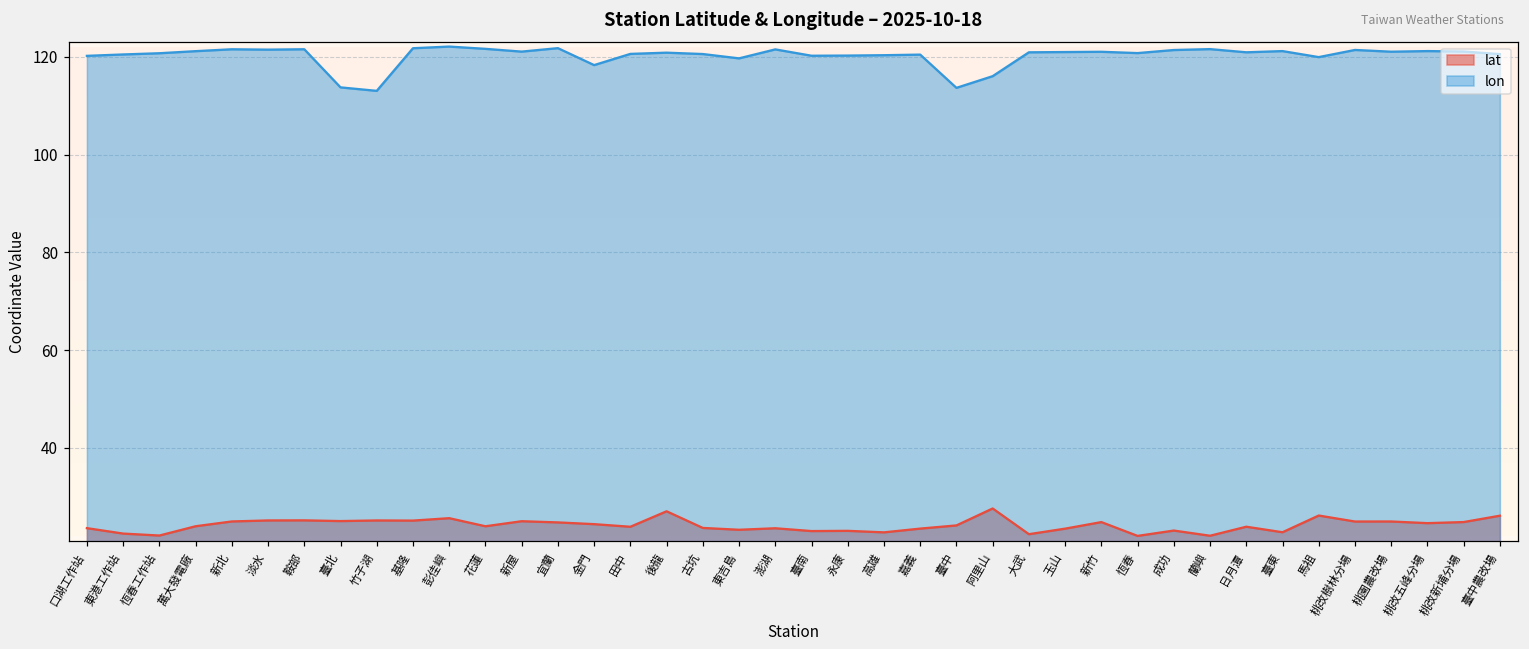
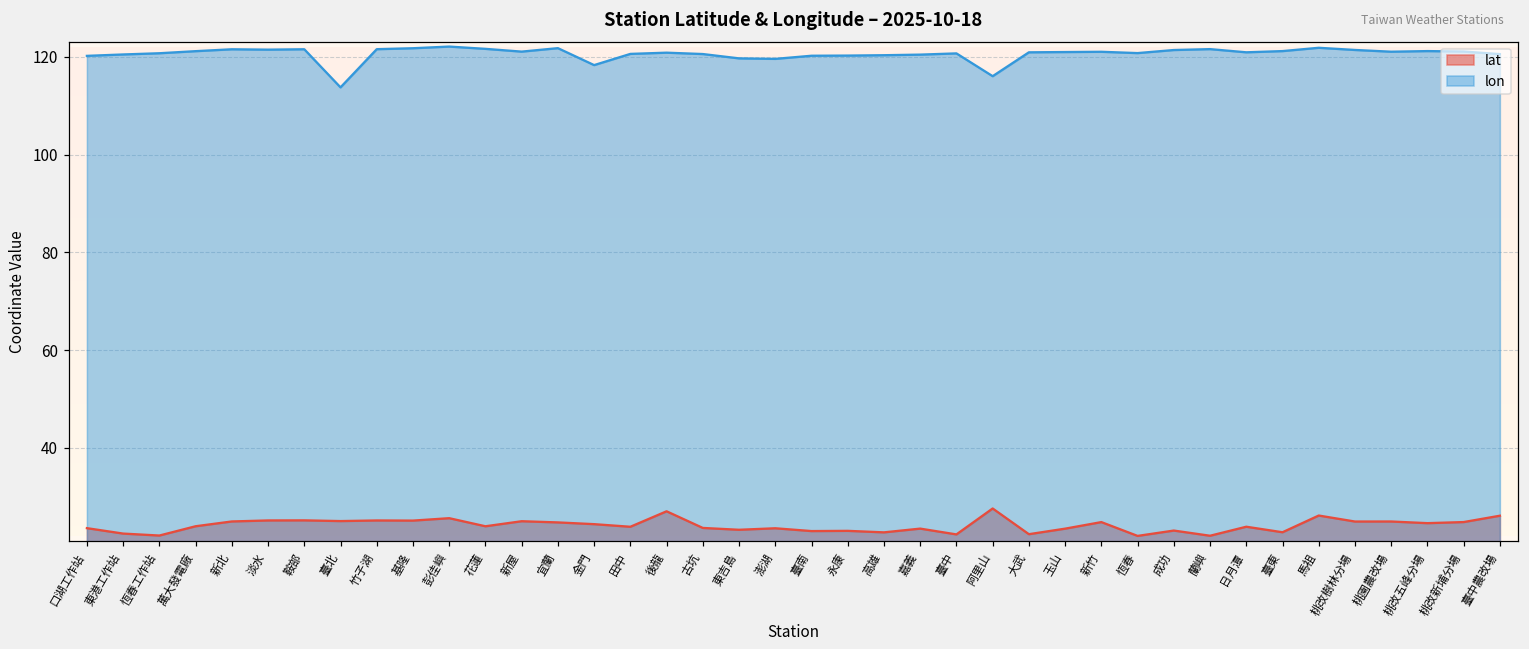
lon, 竹子湖: 113 -> 122
lon, 澎湖: 122 -> 120
lat, 臺中: 24 -> 22
lon, 臺中: 114 -> 121
lon, 馬祖: 120 -> 122
